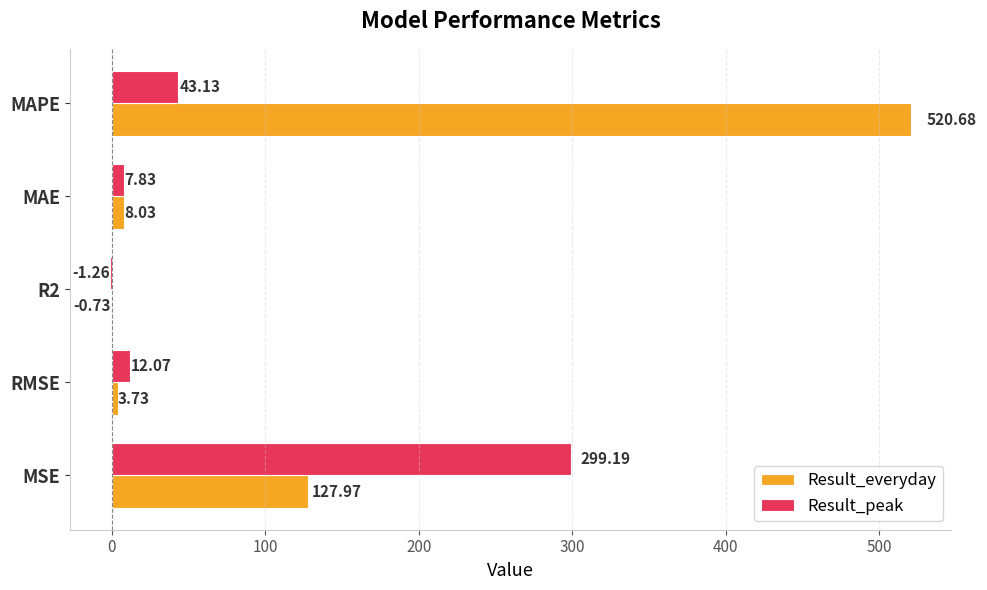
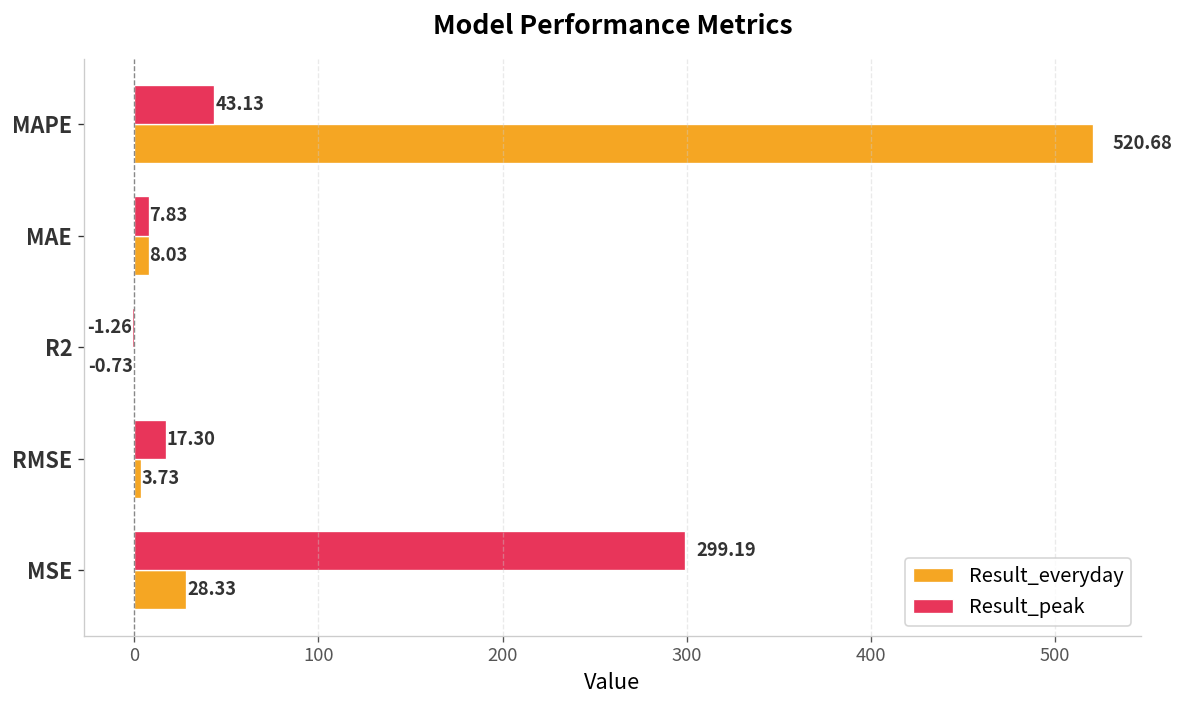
Result_peak, RMSE: 12.07 -> 17.30
Result_everyday, MSE: 127.97 -> 28.33
